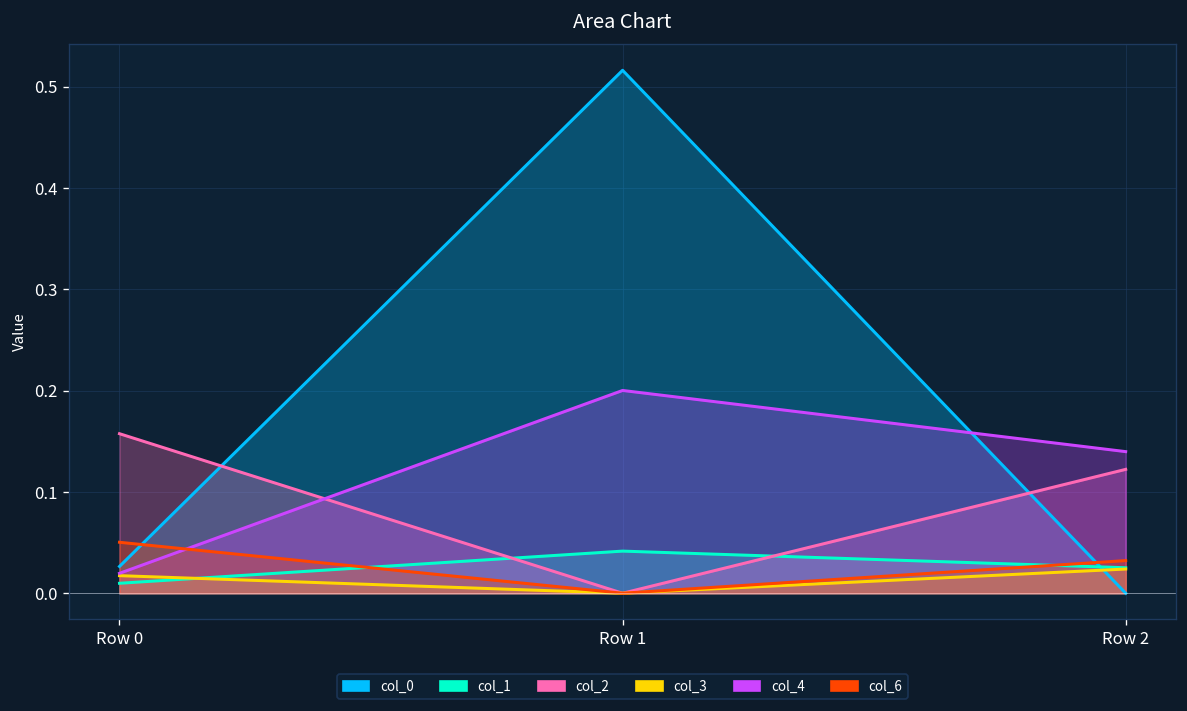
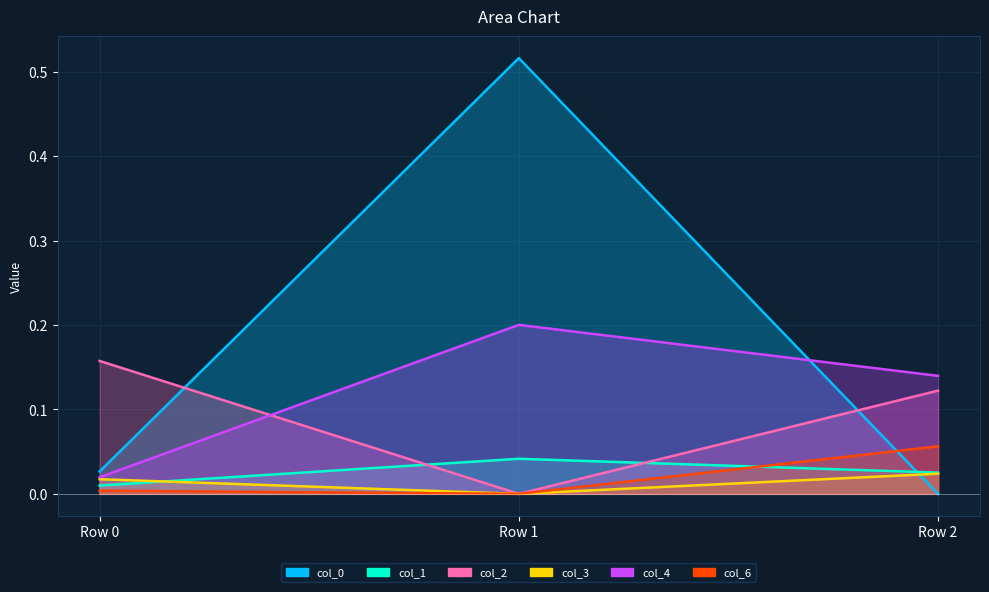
col_6, Row 0: 0.05 -> 0.00
col_6, Row 2: 0.03 -> 0.06
